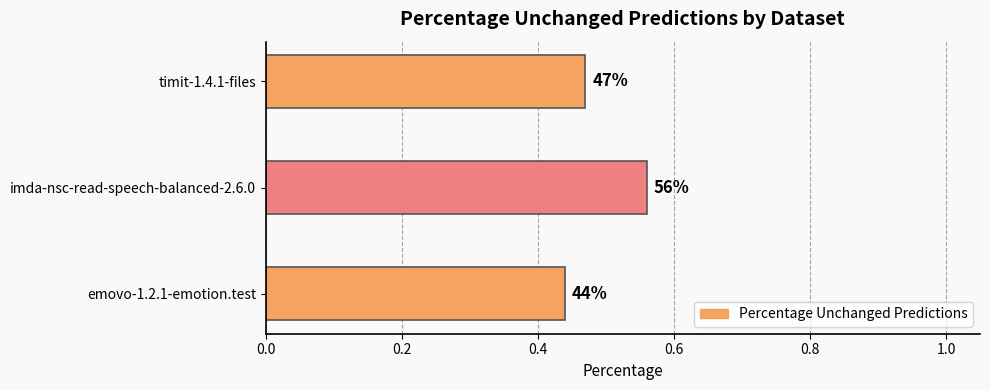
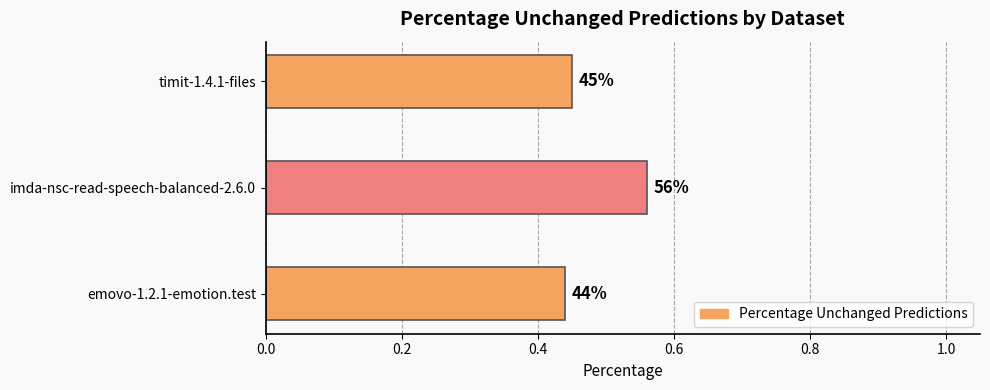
timit-1.4.1-files: 47% -> 45%
